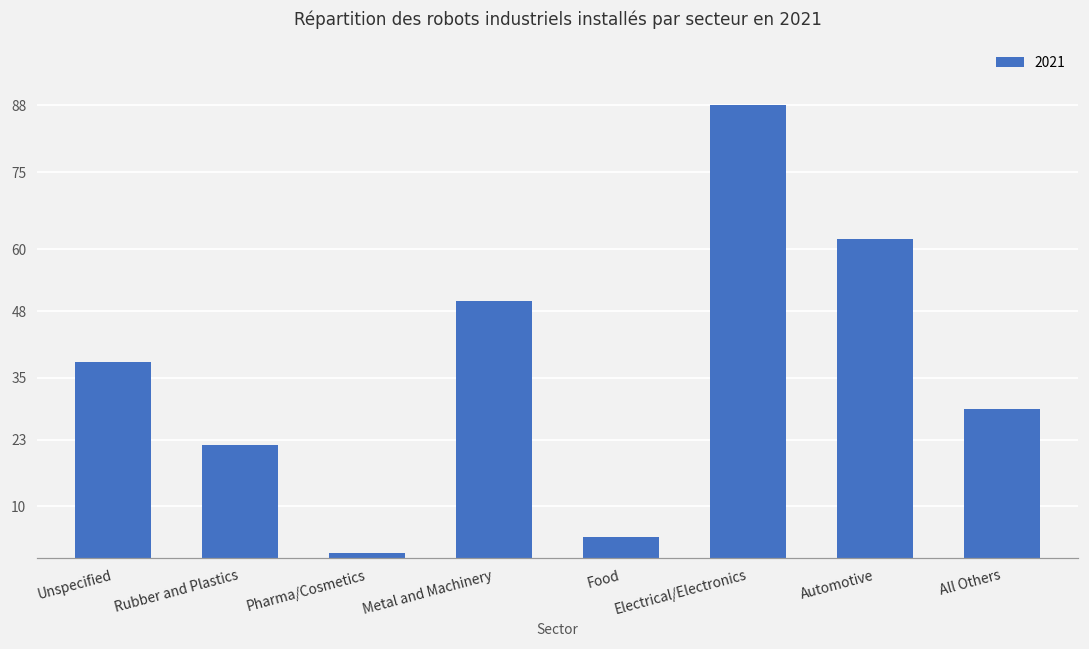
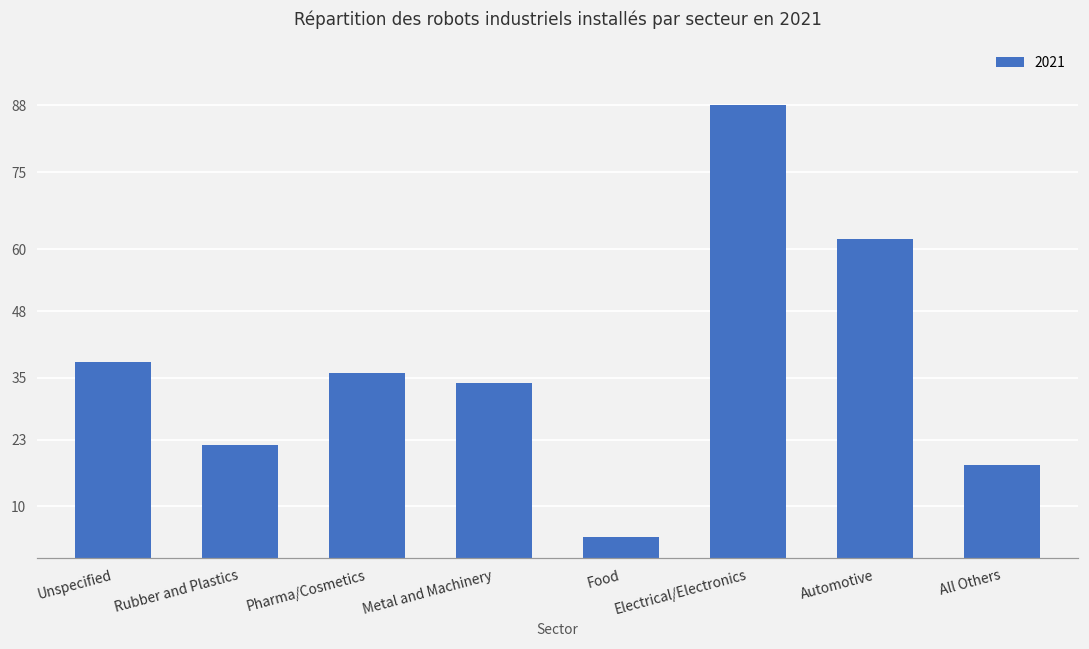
Pharma/Cosmetics: 1 -> 36
Metal and Machinery: 50 -> 34
All Others: 29 -> 18
